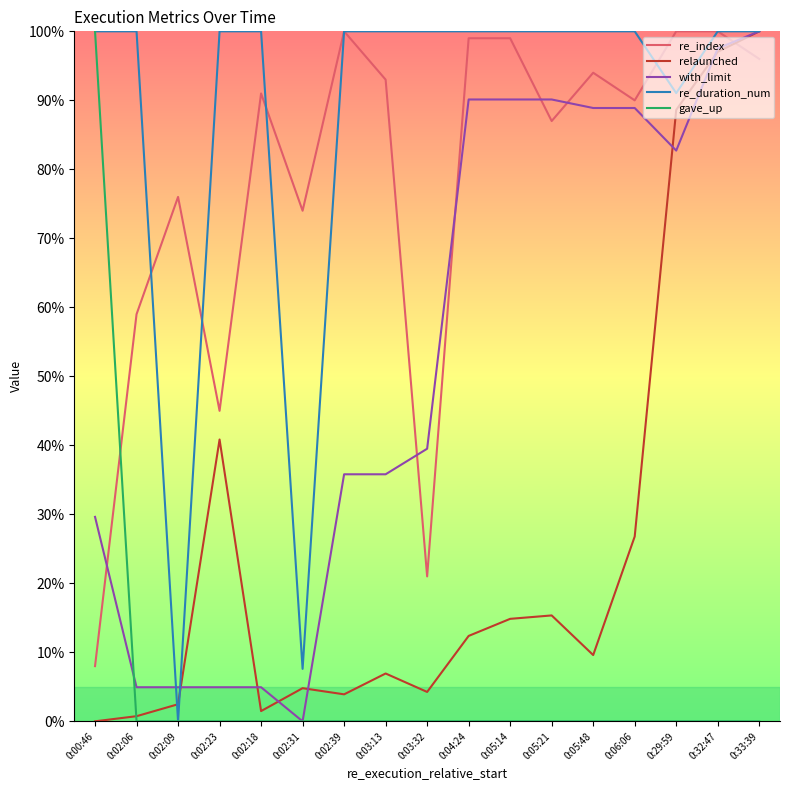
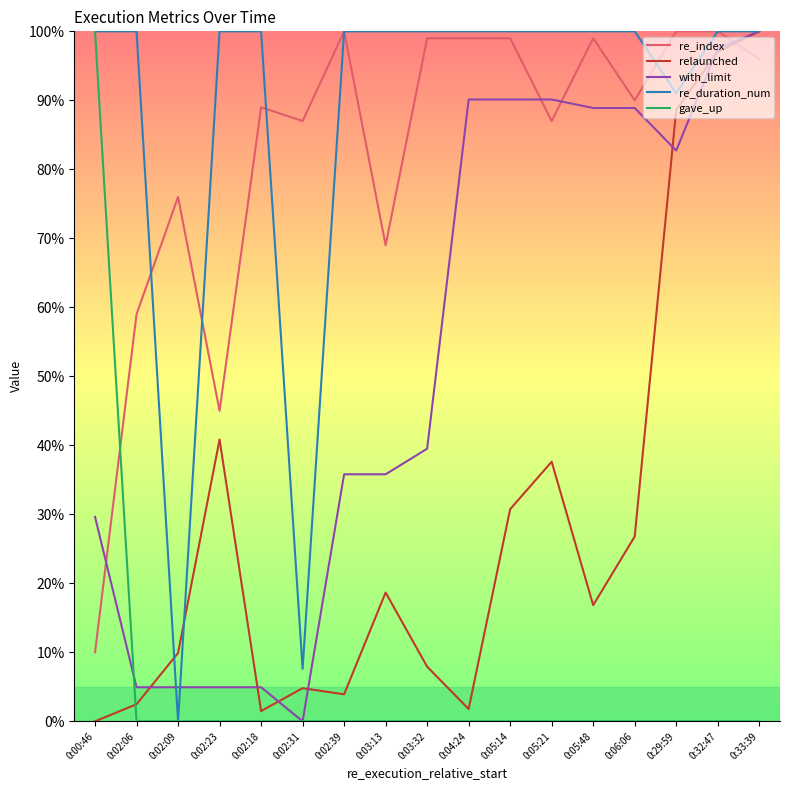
re_index, 0:00:46: 8% -> 10%
relaunched, 0:02:06: 1% -> 2%
relaunched, 0:02:09: 2% -> 10%
re_index, 0:02:18: 91% -> 89%
re_index, 0:02:31: 74% -> 87%
re_index, 0:03:13: 93% -> 69%
relaunched, 0:03:13: 7% -> 19%
re_index, 0:03:32: 21% -> 99%
relaunched, 0:03:32: 4% -> 8%
relaunched, 0:04:24: 12% -> 2%
relaunched, 0:05:14: 15% -> 31%
relaunched, 0:05:21: 15% -> 38%
re_index, 0:05:48: 94% -> 99%
relaunched, 0:05:48: 10% -> 17%
